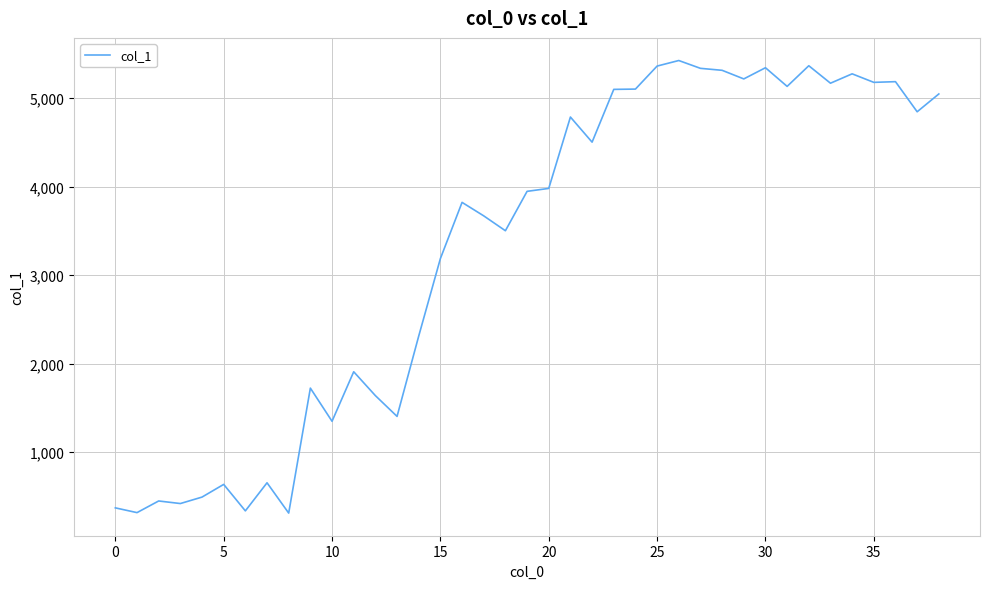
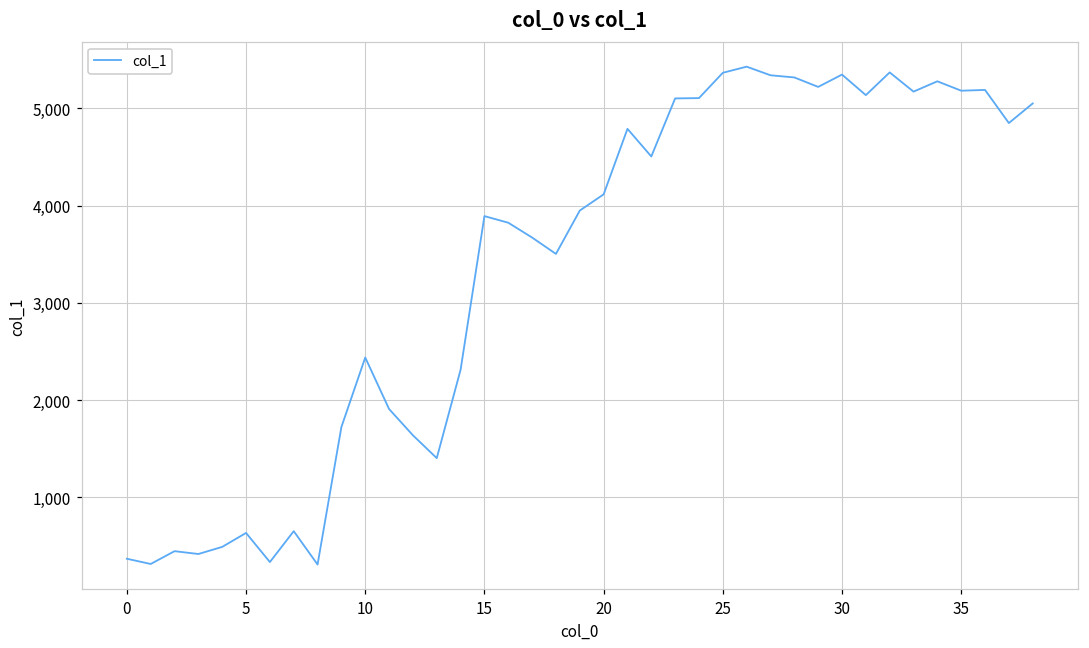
10: 1,300 -> 2,400
15: 3,200 -> 3,900
20: 4,000 -> 4,100
